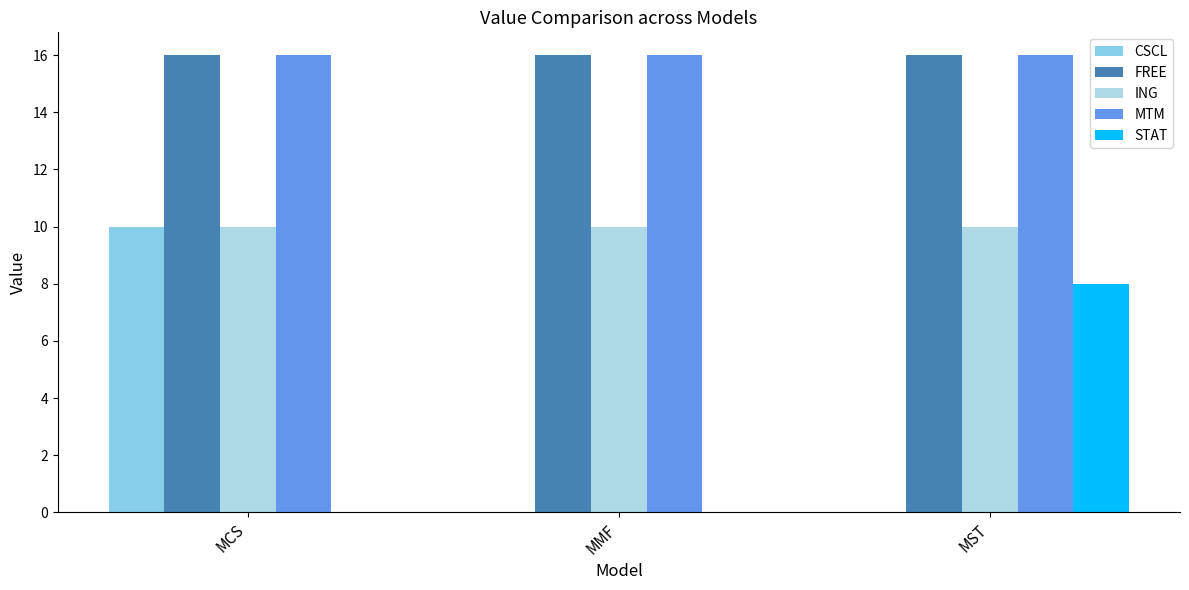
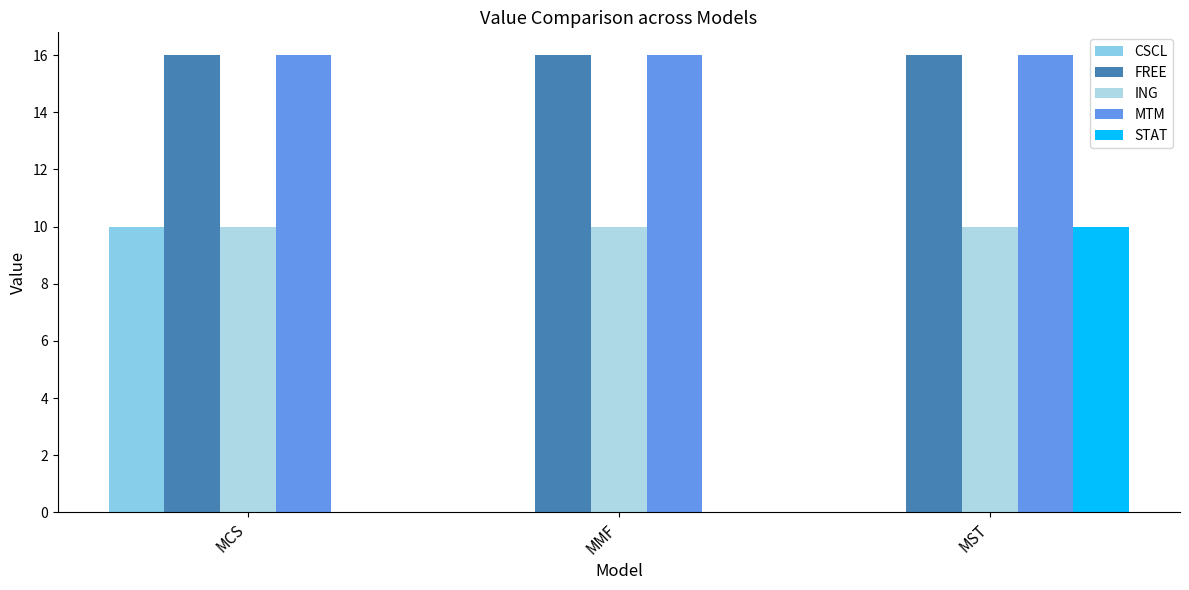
STAT, MST: 8 -> 10
